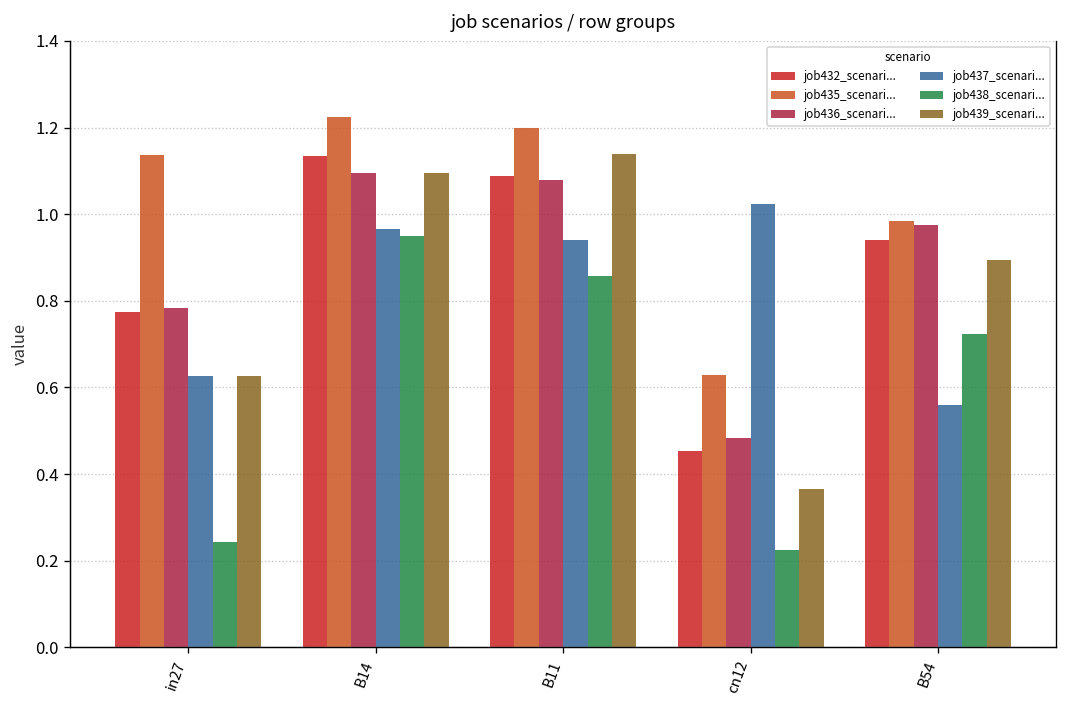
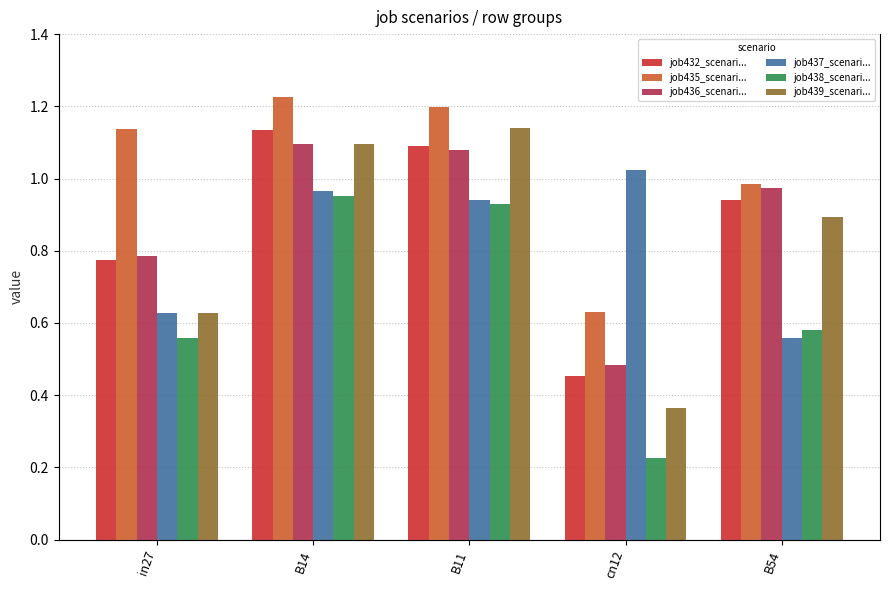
job438_scenari..., in27: 0.24 -> 0.56
job438_scenari..., B11: 0.86 -> 0.93
job438_scenari..., B54: 0.72 -> 0.58
